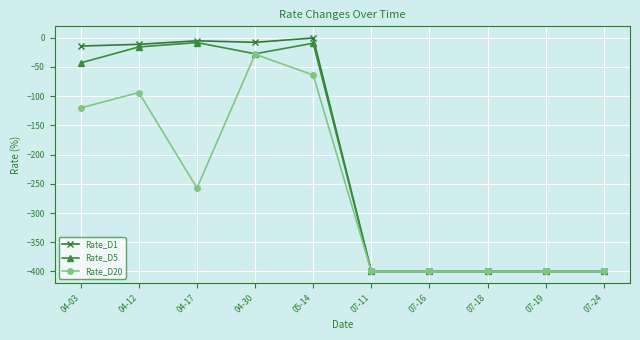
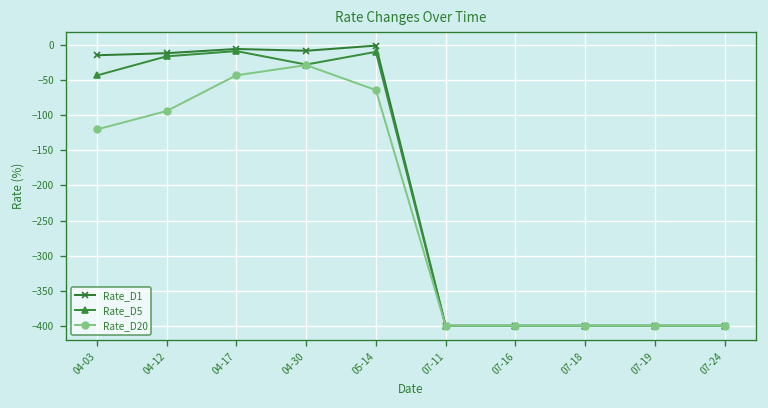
Rate_D20, 04-17: -260 -> -40
